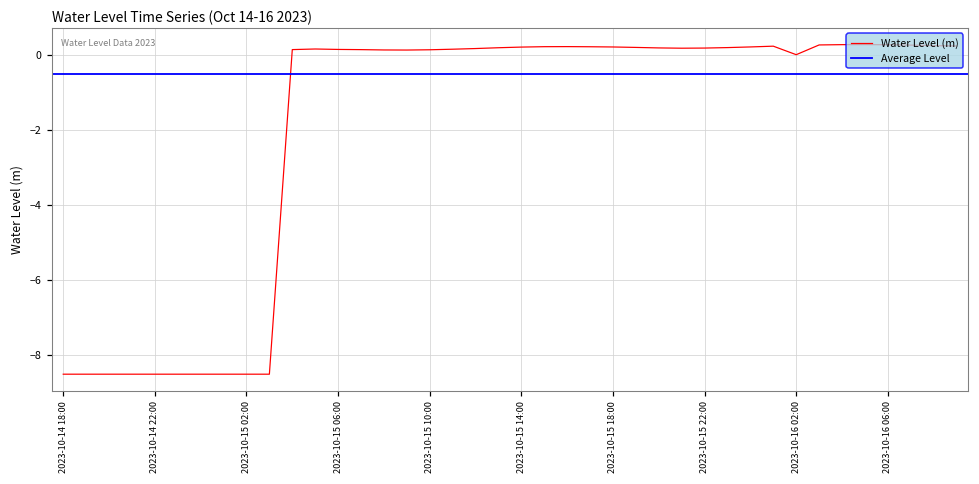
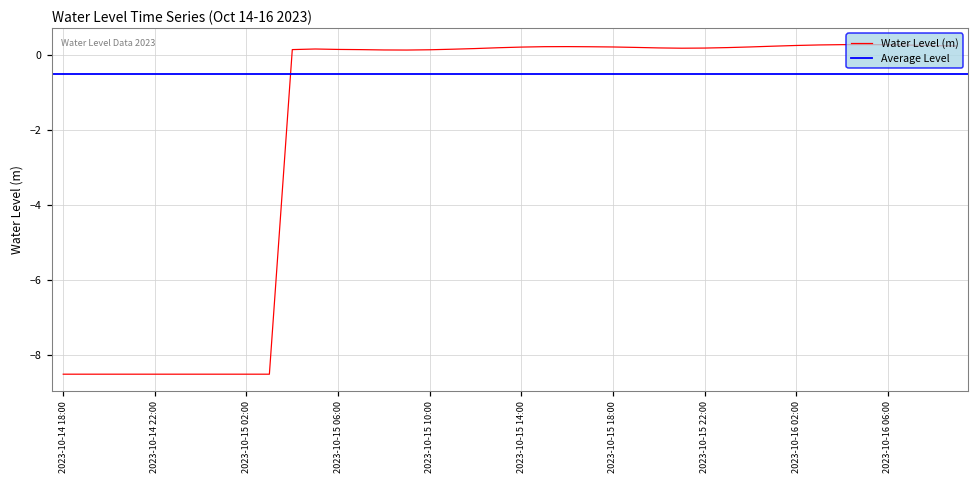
2023-10-16 02:00: 0.0 -> 0.2
